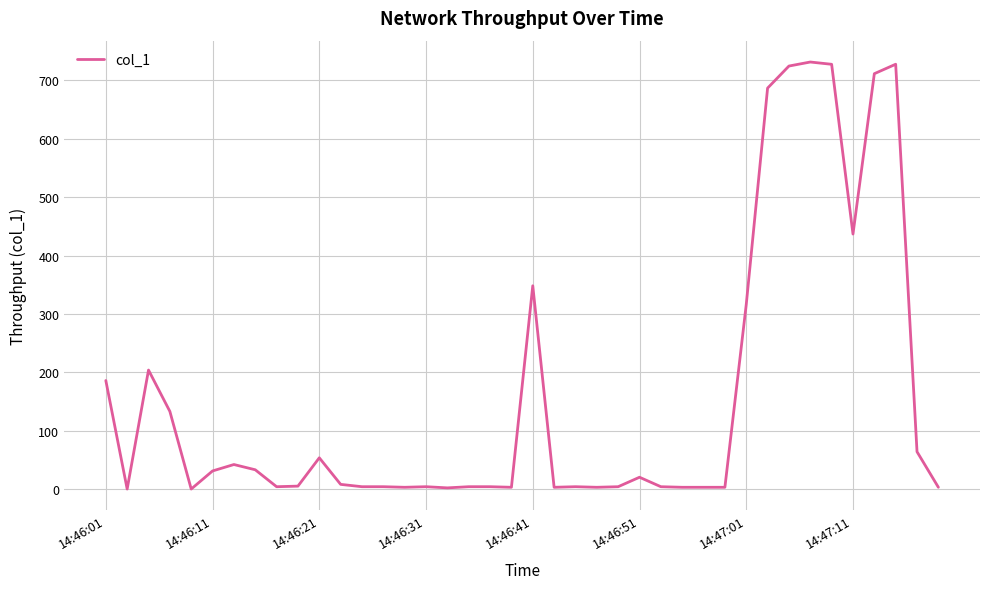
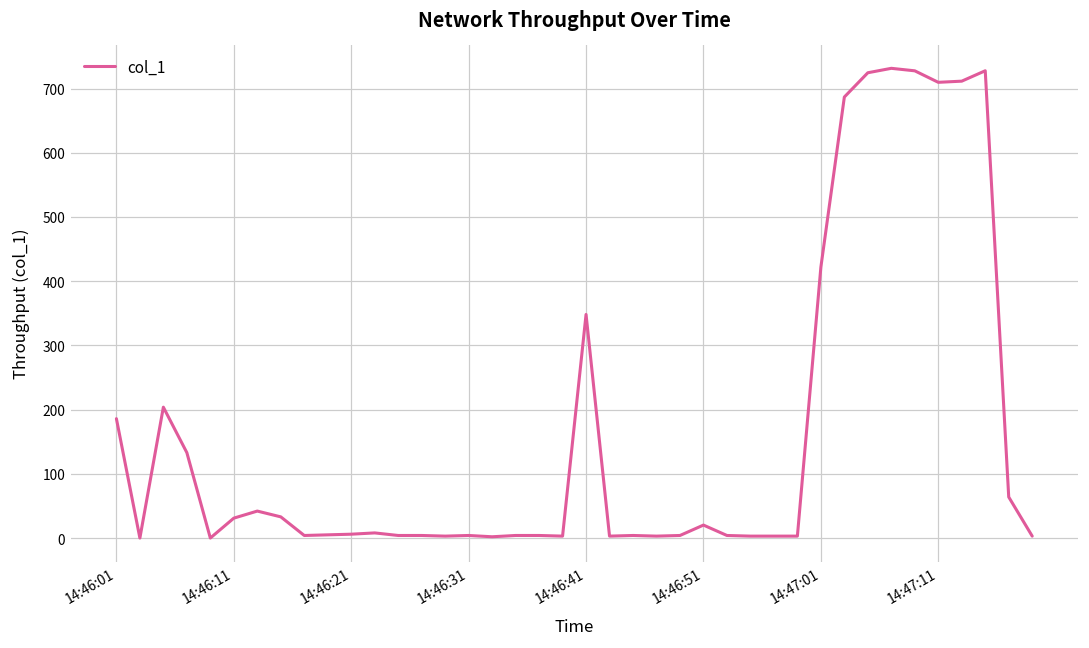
14:46:21: 50 -> 10
14:47:01: 320 -> 420
14:47:11: 440 -> 710
